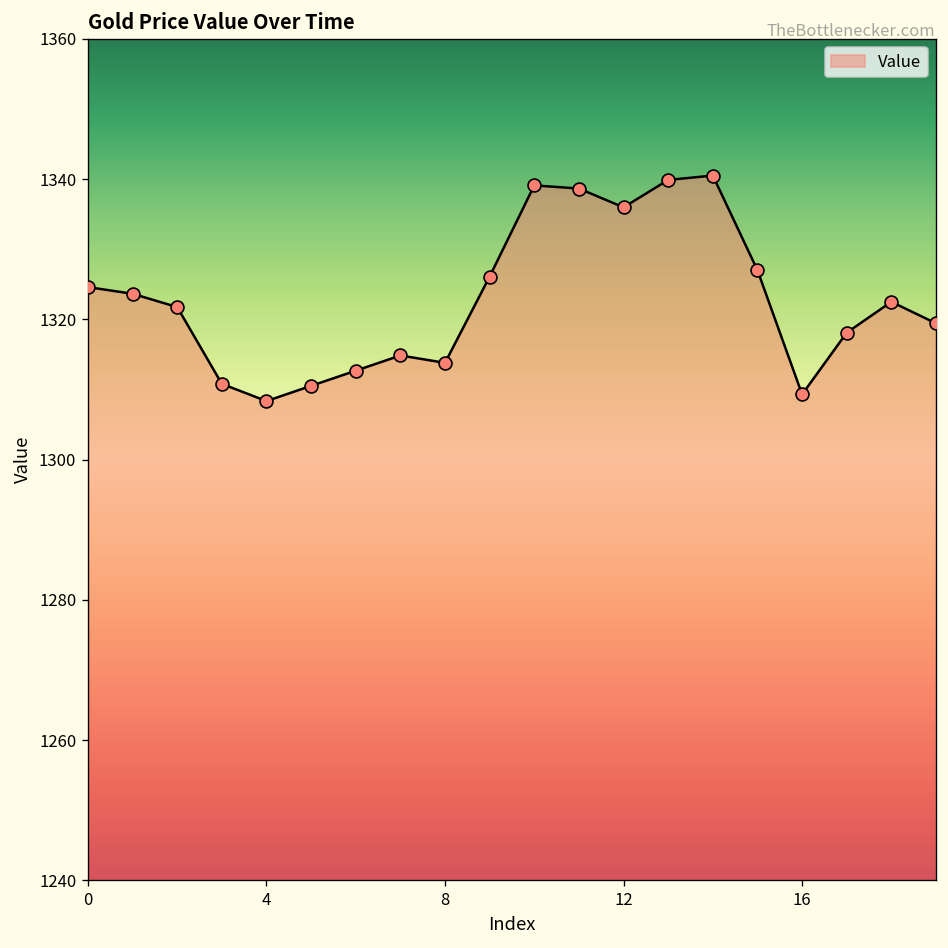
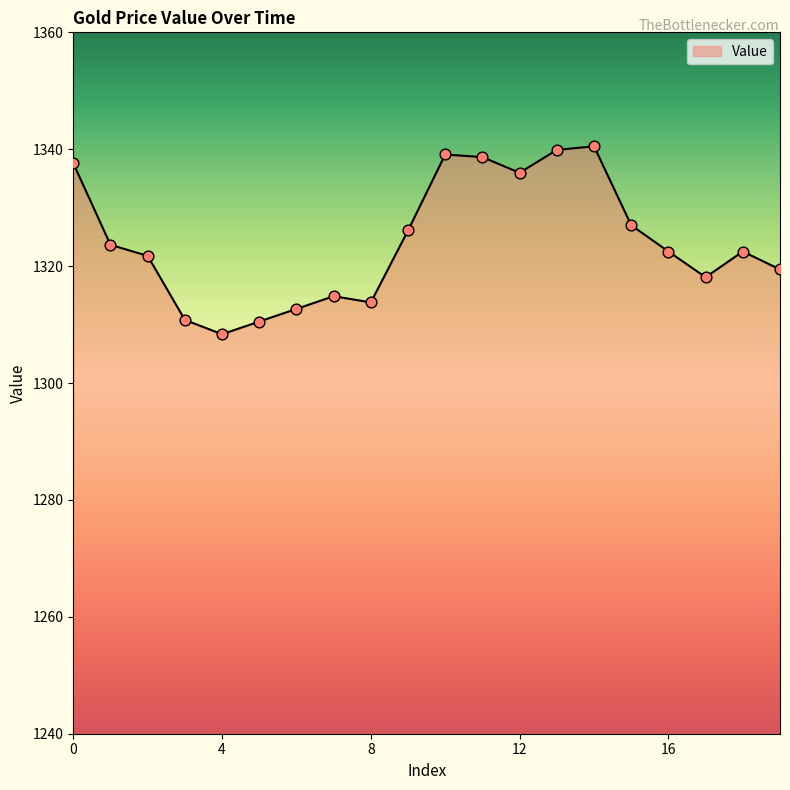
0: 1325 -> 1338
16: 1309 -> 1323
